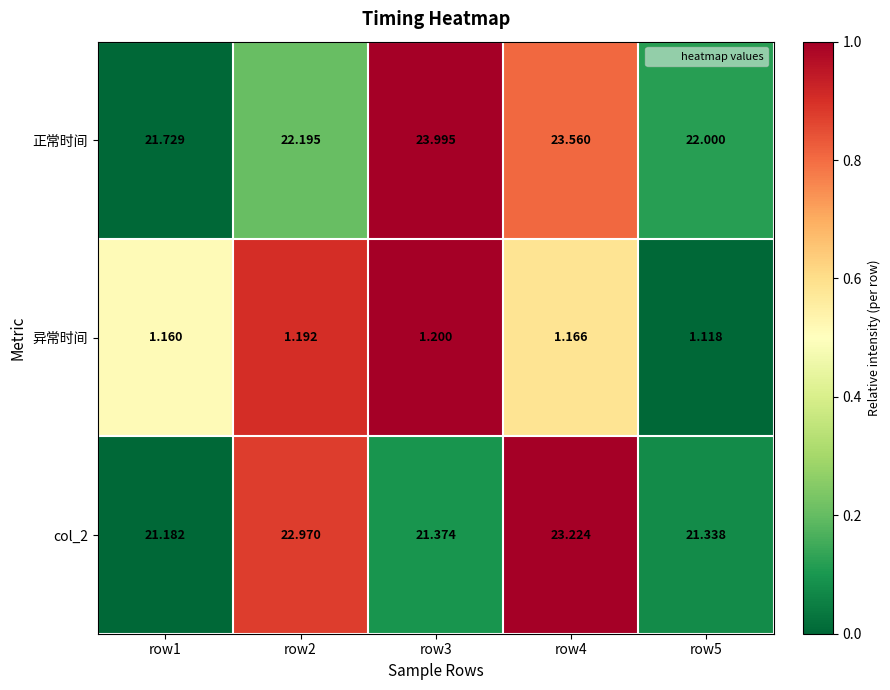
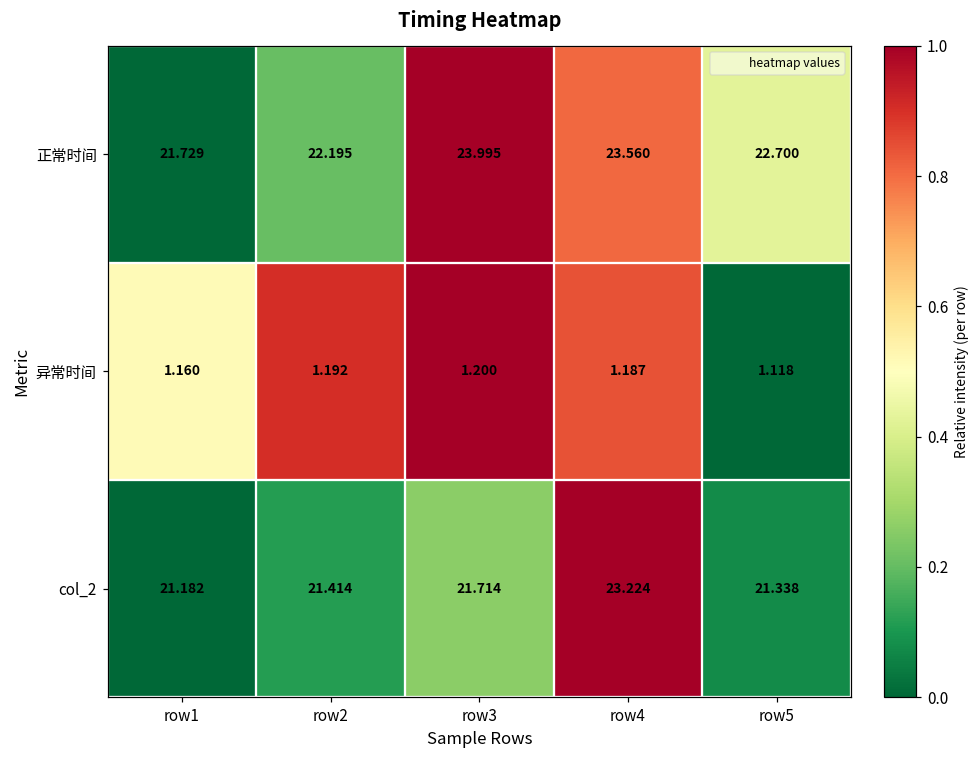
正常时间, row5: 22.000 -> 22.700
异常时间, row4: 1.166 -> 1.187
col_2, row2: 22.970 -> 21.414
col_2, row3: 21.374 -> 21.714
